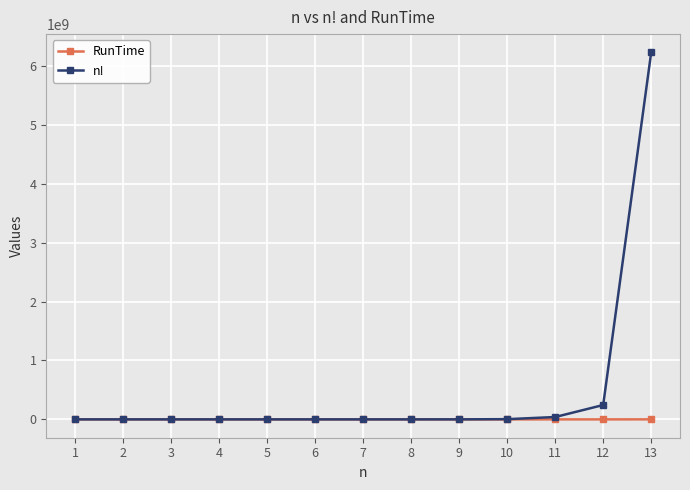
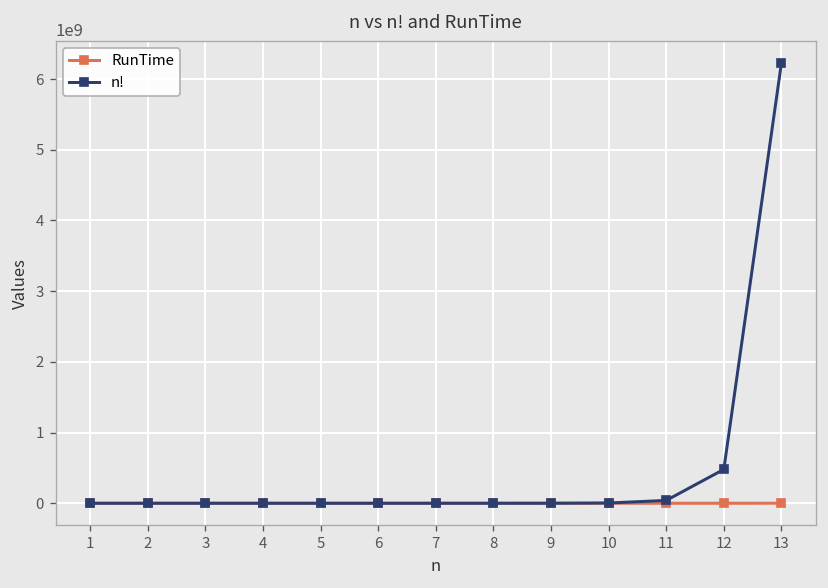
n!, 12: 200000000 -> 500000000
